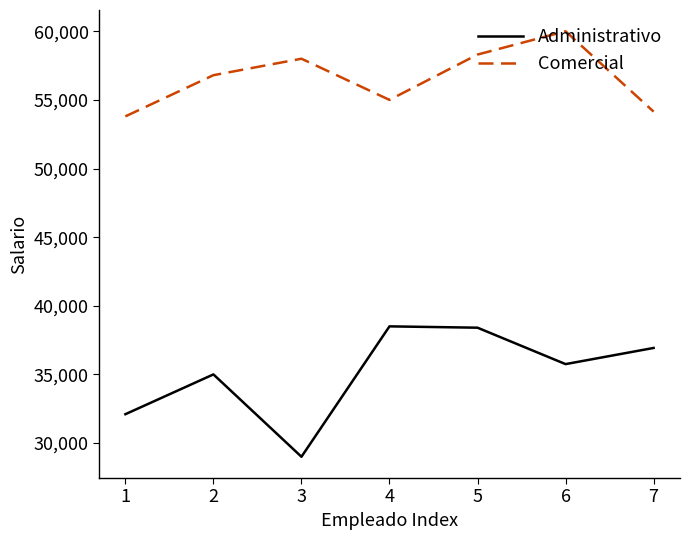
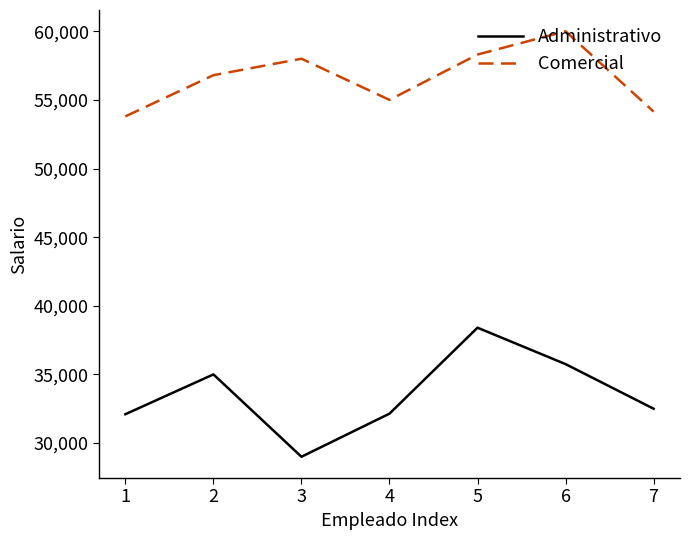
Administrativo, 4: 38,500 -> 32,100
Administrativo, 7: 36,900 -> 32,500
